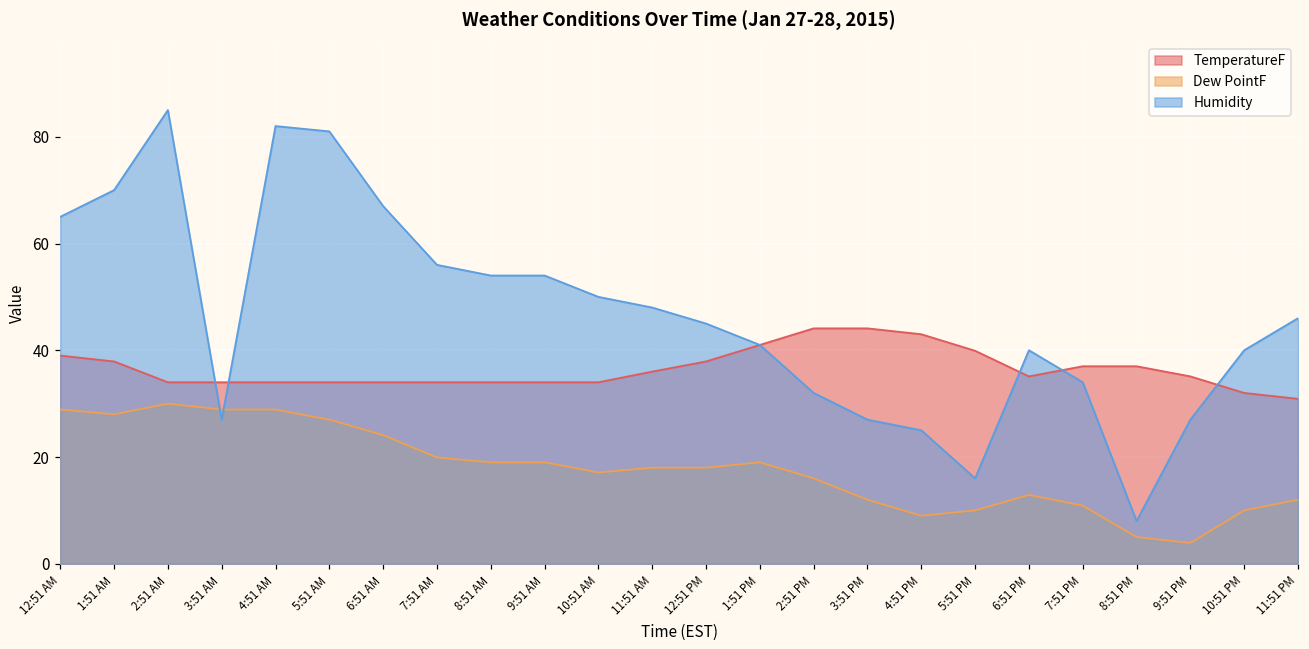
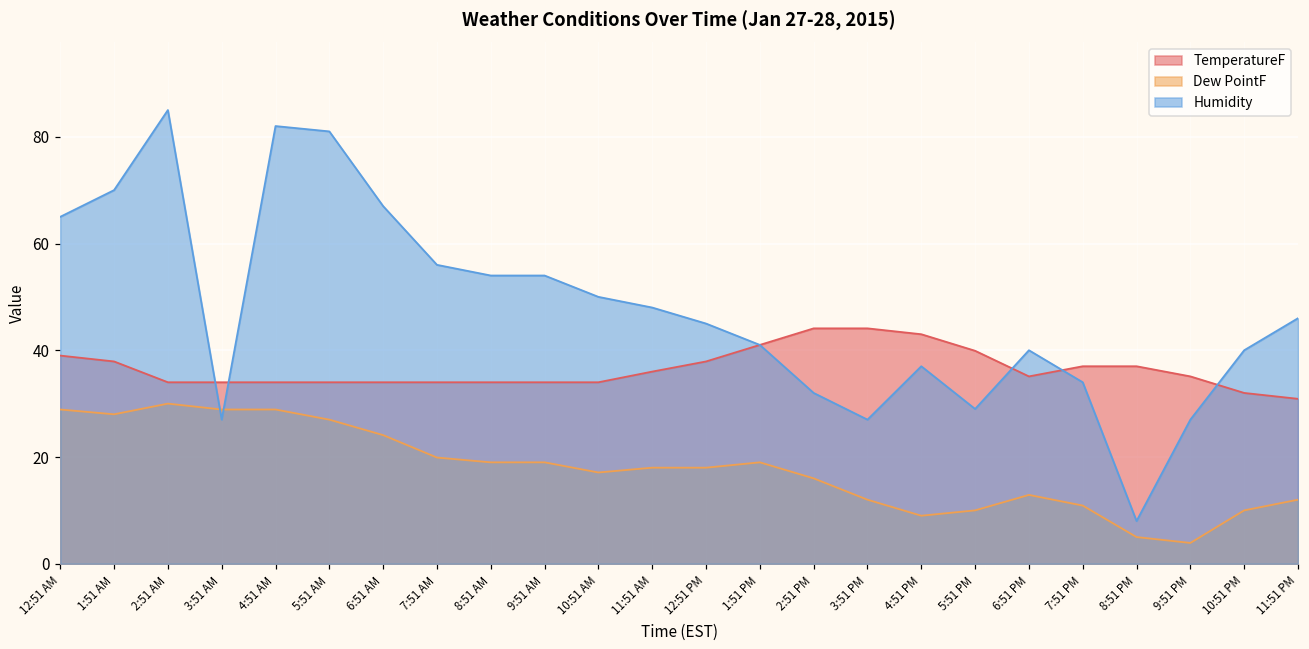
Humidity, 4:51 PM: 25 -> 37
Humidity, 5:51 PM: 16 -> 29
